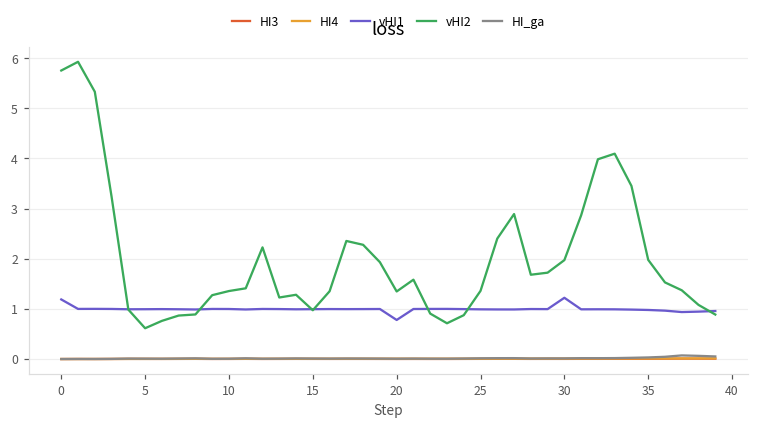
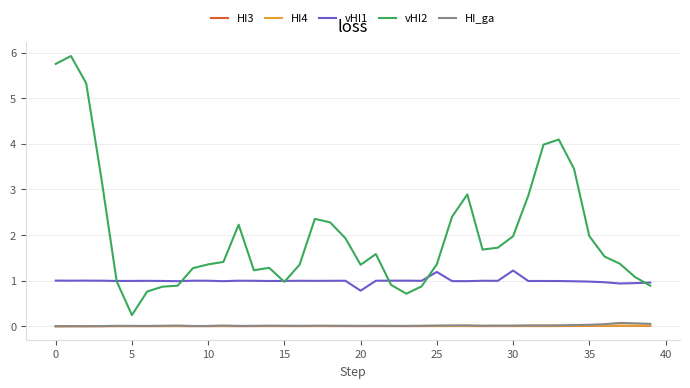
vHI1, 0: 1.2 -> 1.0
vHI2, 5: 0.6 -> 0.2
vHI1, 25: 1.0 -> 1.2
